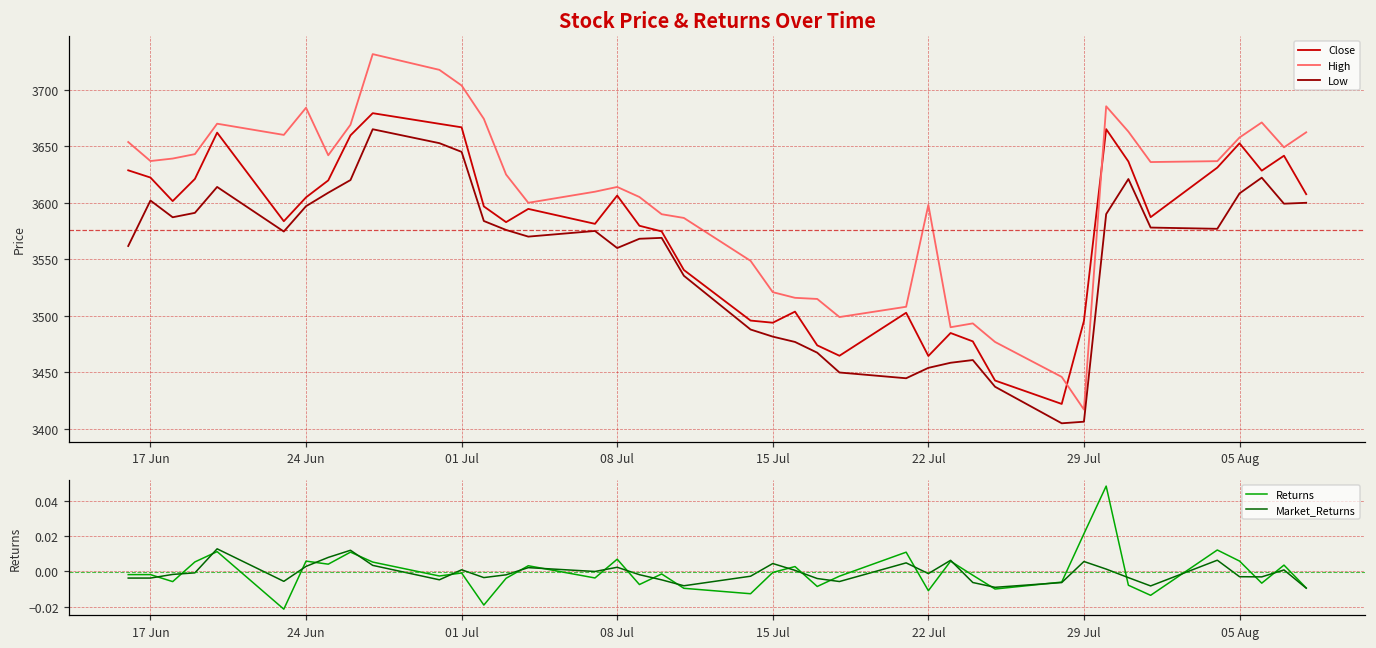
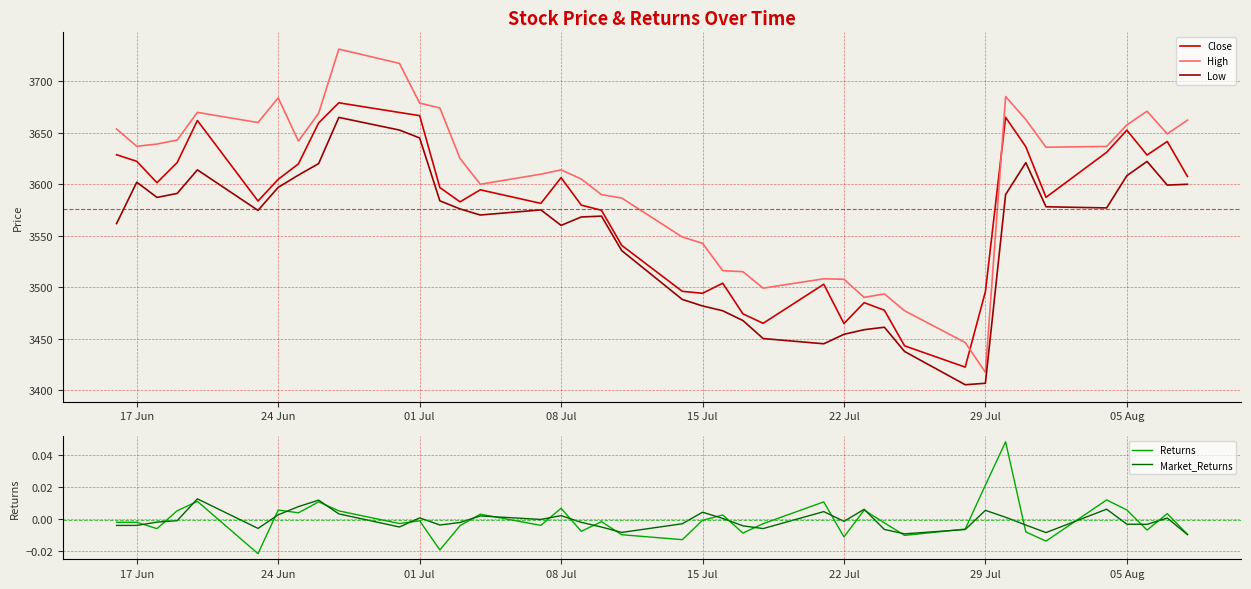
Stock Price & Returns Over Time, High, 01 Jul: 3704 -> 3679
Stock Price & Returns Over Time, High, 15 Jul: 3521 -> 3543
Stock Price & Returns Over Time, High, 22 Jul: 3598 -> 3508
